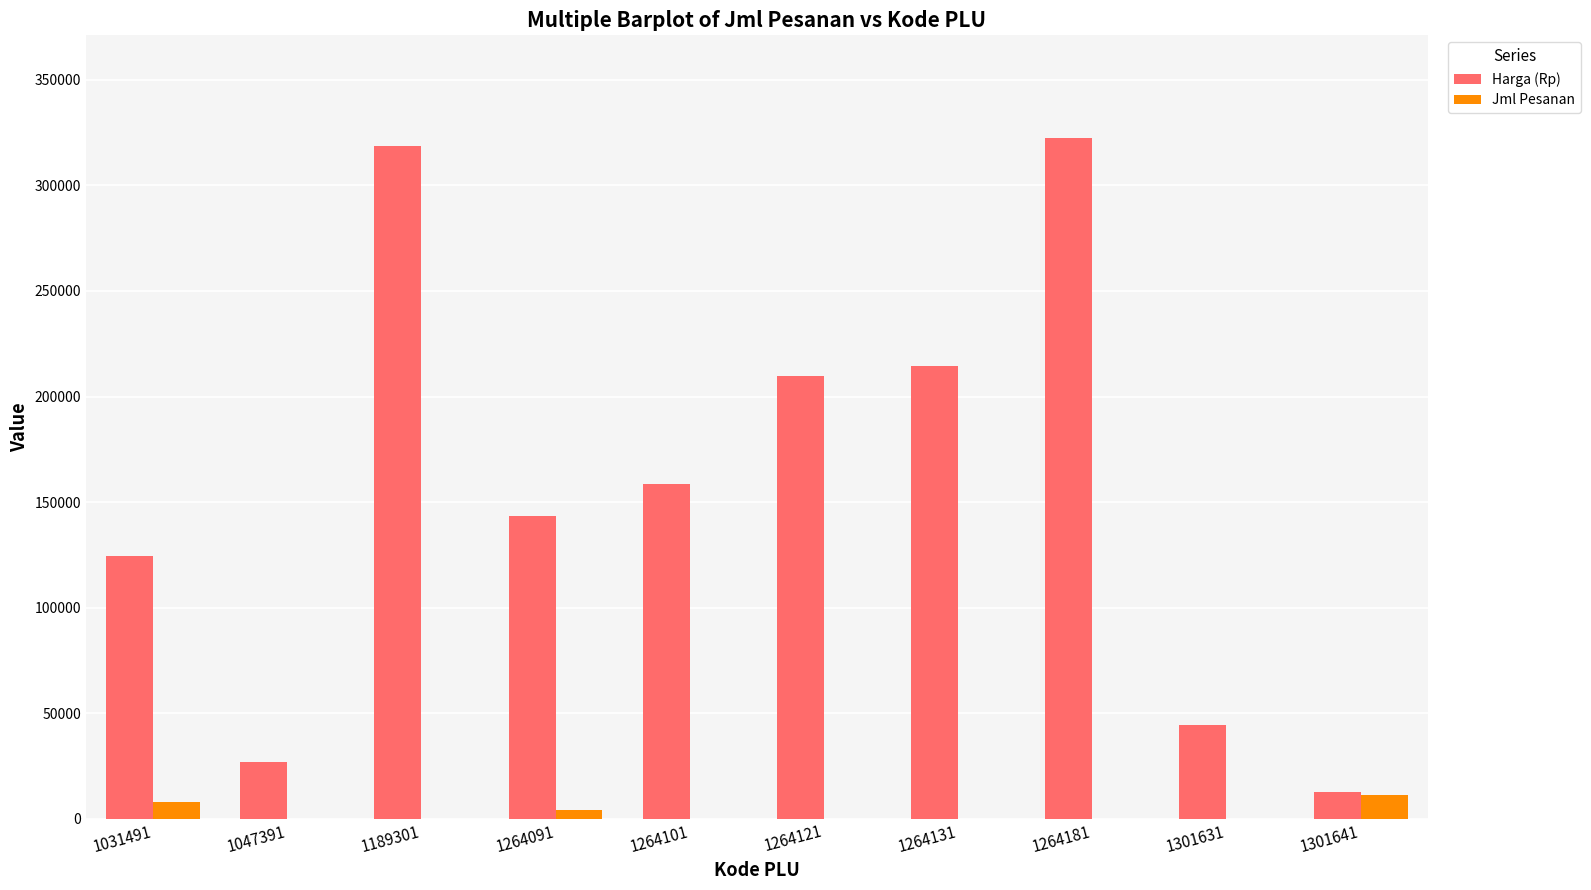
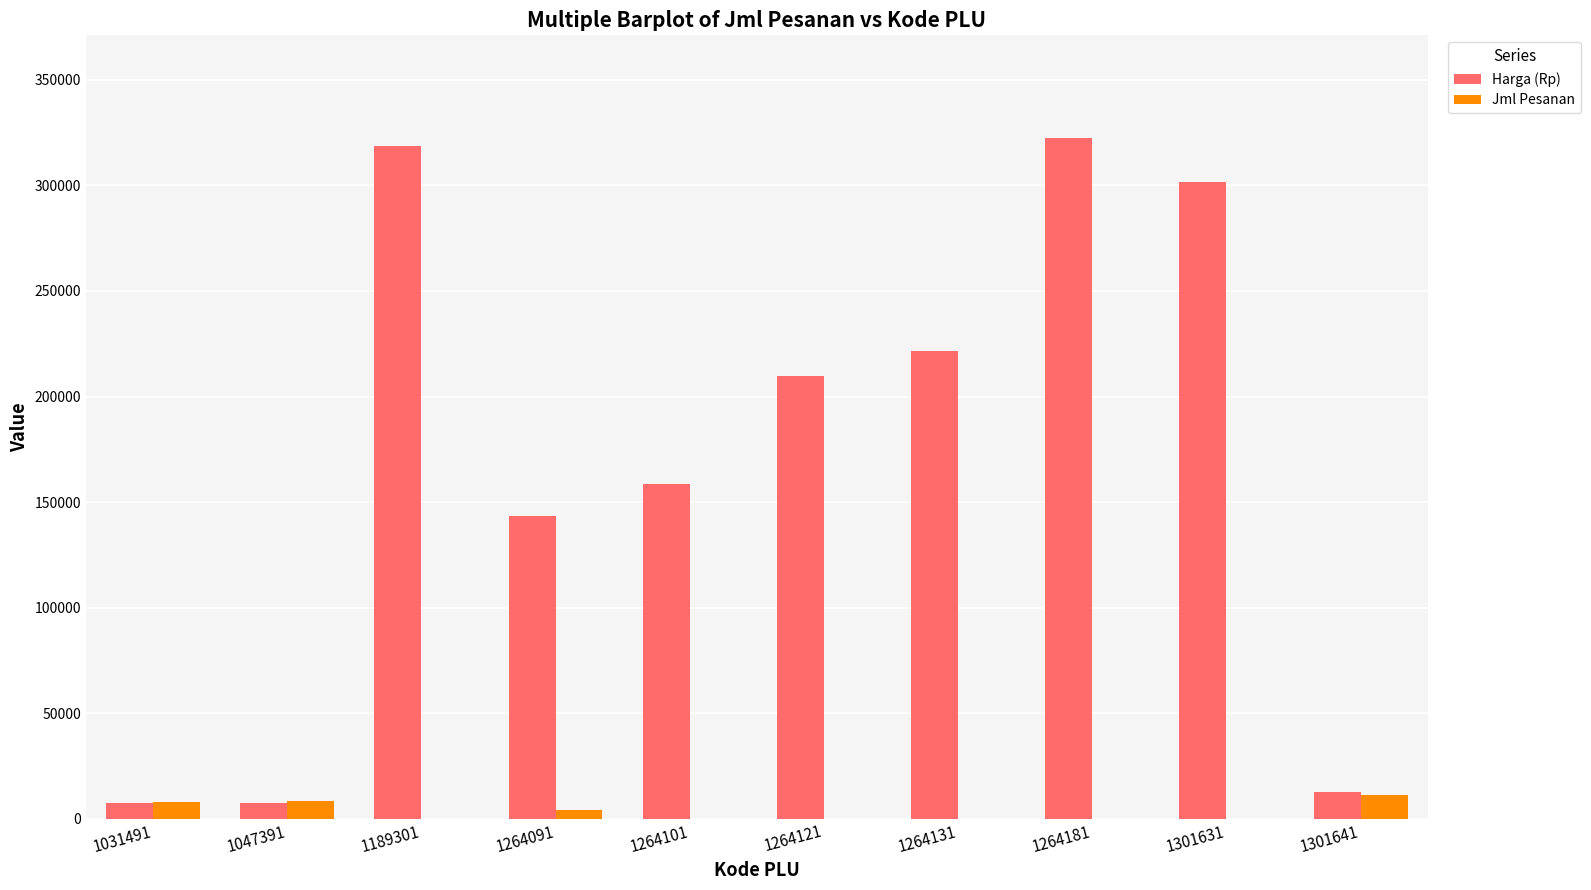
Harga (Rp), 1031491: 124000 -> 8000
Harga (Rp), 1047391: 27000 -> 8000
Jml Pesanan, 1047391: 0 -> 8000
Harga (Rp), 1264131: 214000 -> 222000
Harga (Rp), 1301631: 44000 -> 302000
